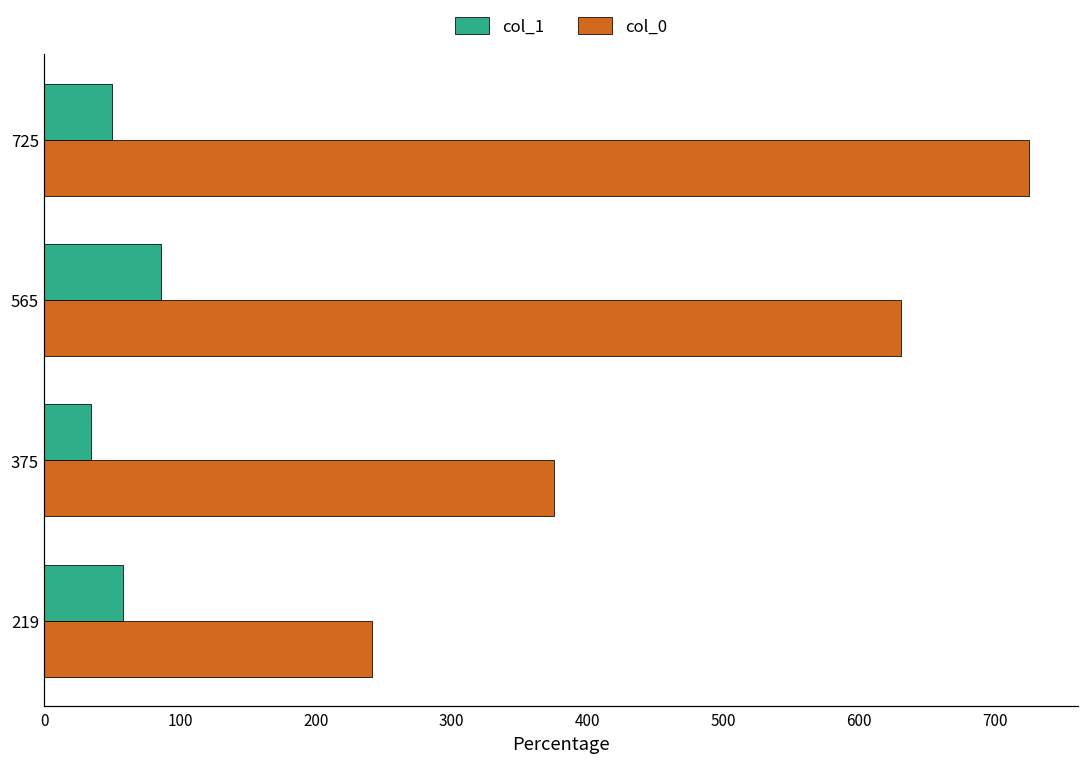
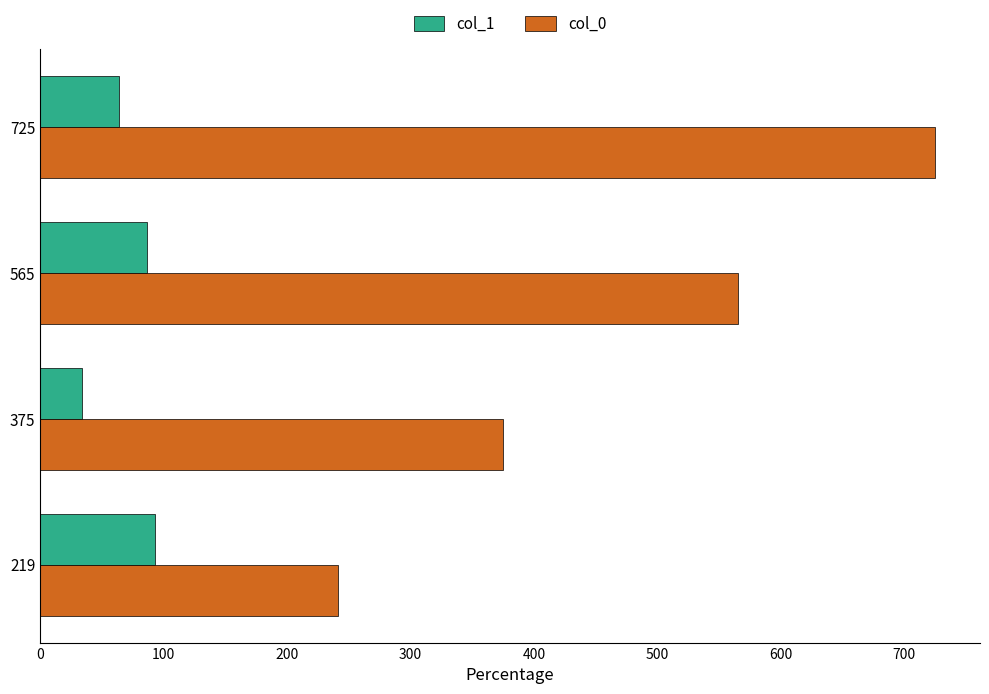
col_1, 725: 50 -> 64
col_0, 565: 631 -> 565
col_1, 219: 58 -> 93
